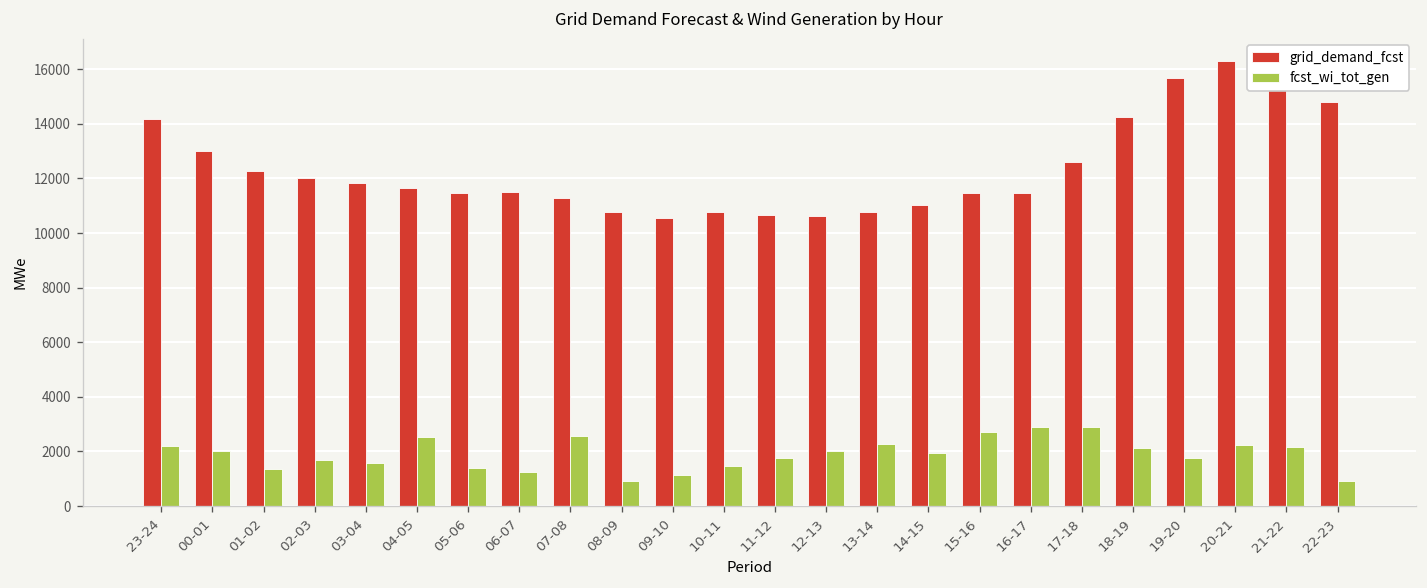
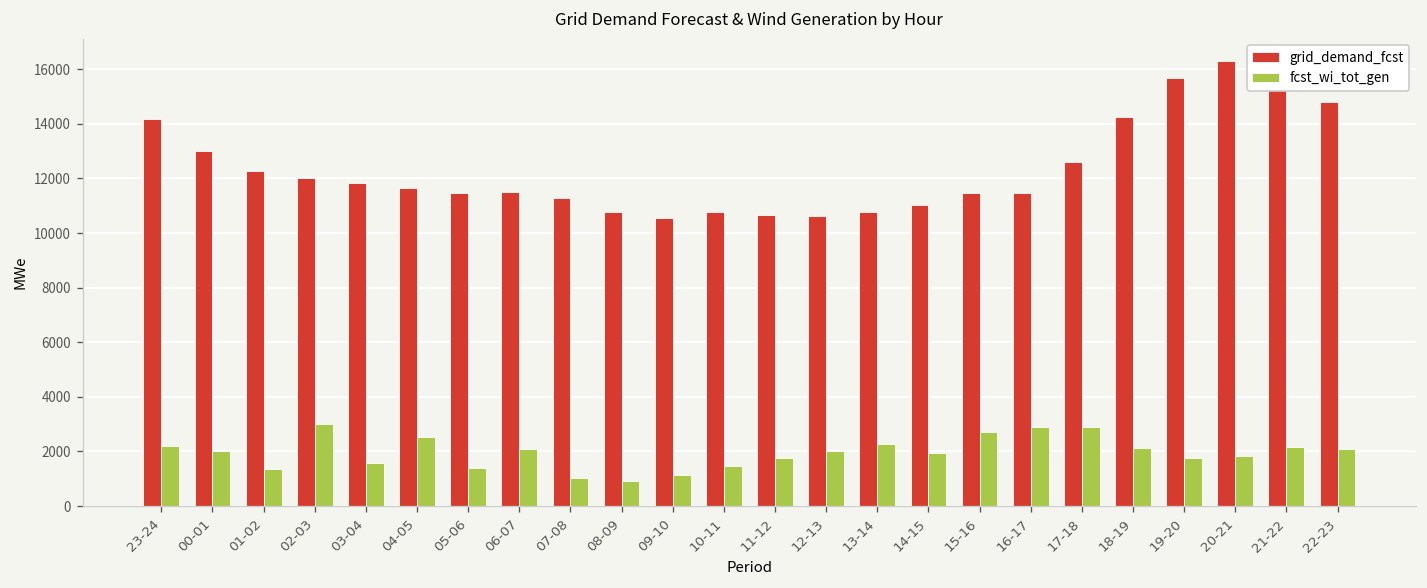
fcst_wi_tot_gen, 02-03: 1700 -> 3000
fcst_wi_tot_gen, 06-07: 1200 -> 2100
fcst_wi_tot_gen, 07-08: 2600 -> 1000
fcst_wi_tot_gen, 20-21: 2200 -> 1800
fcst_wi_tot_gen, 22-23: 900 -> 2100
